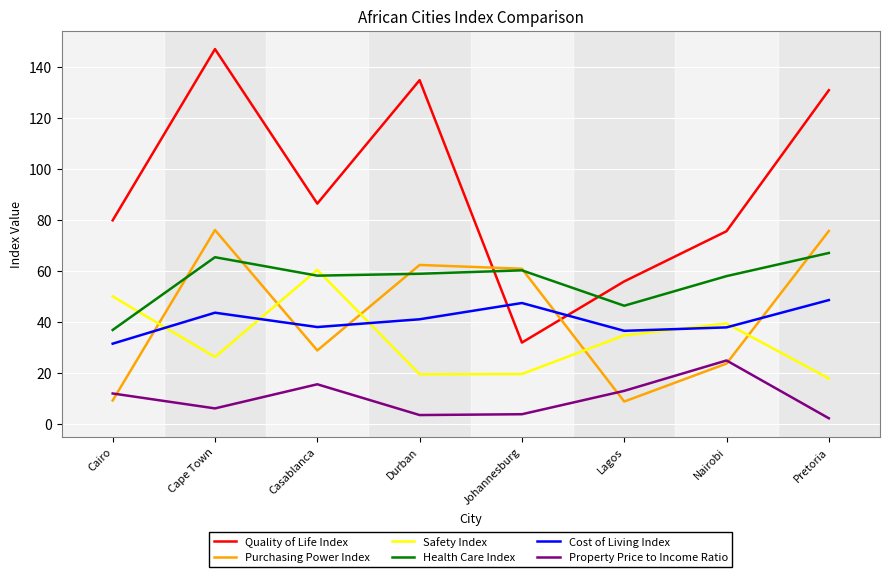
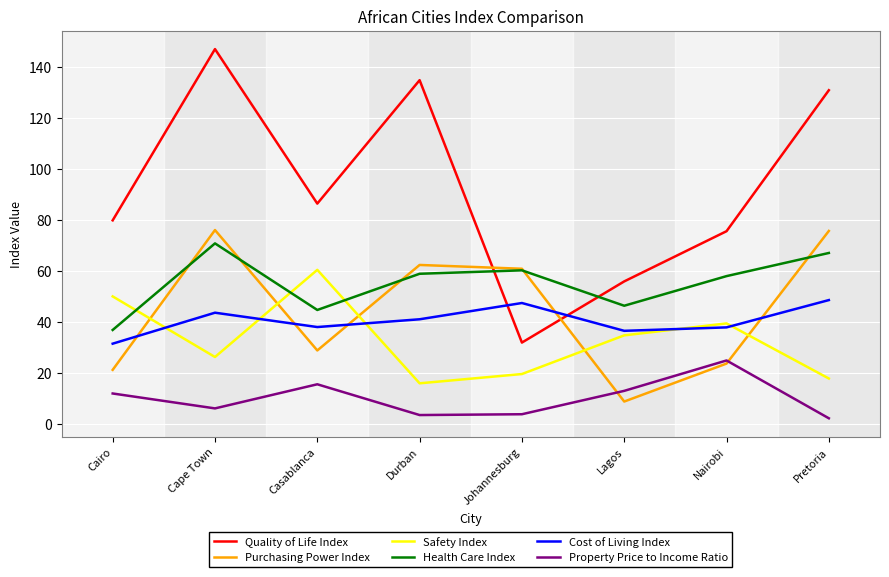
Purchasing Power Index, Cairo: 9 -> 21
Health Care Index, Cape Town: 65 -> 71
Health Care Index, Casablanca: 58 -> 45
Safety Index, Durban: 19 -> 16
